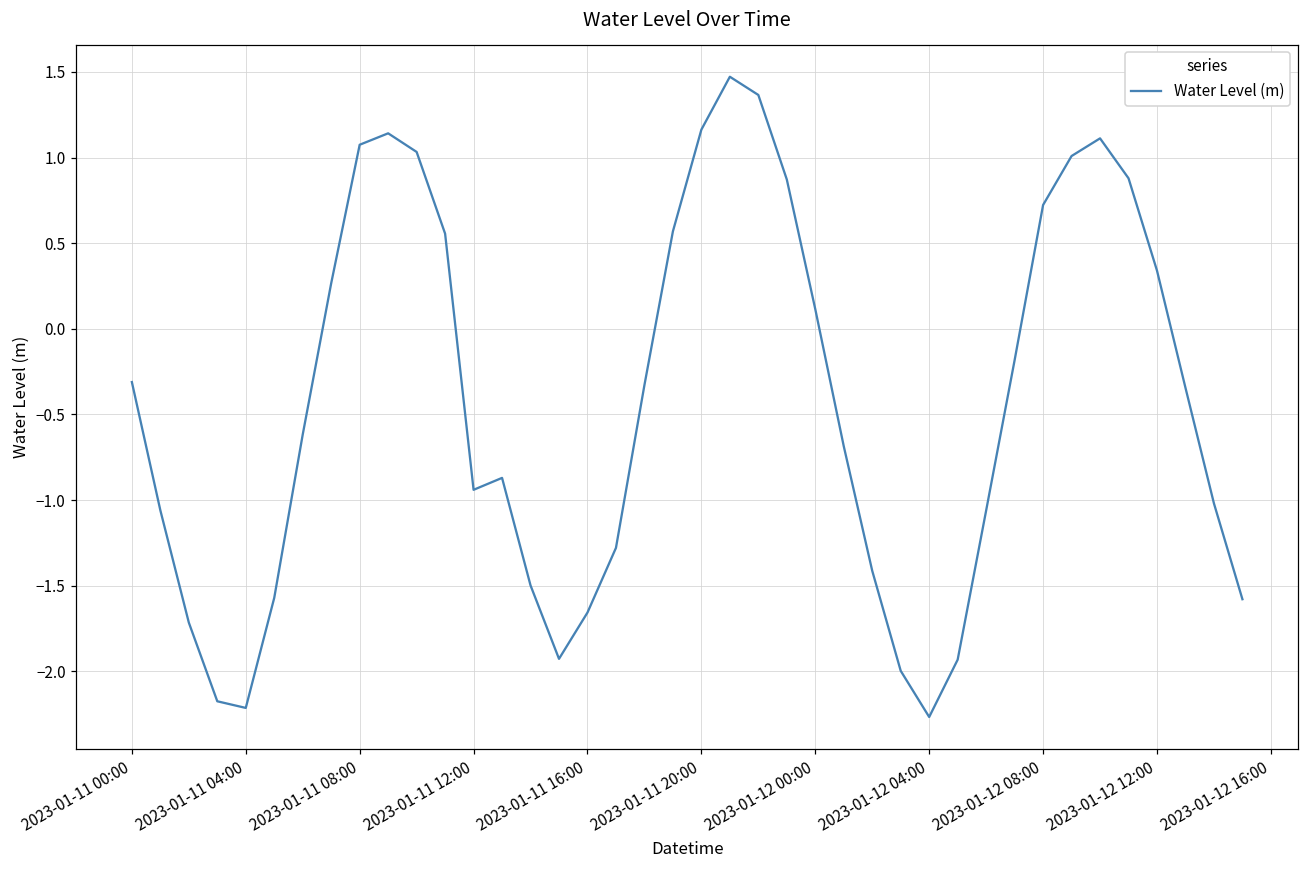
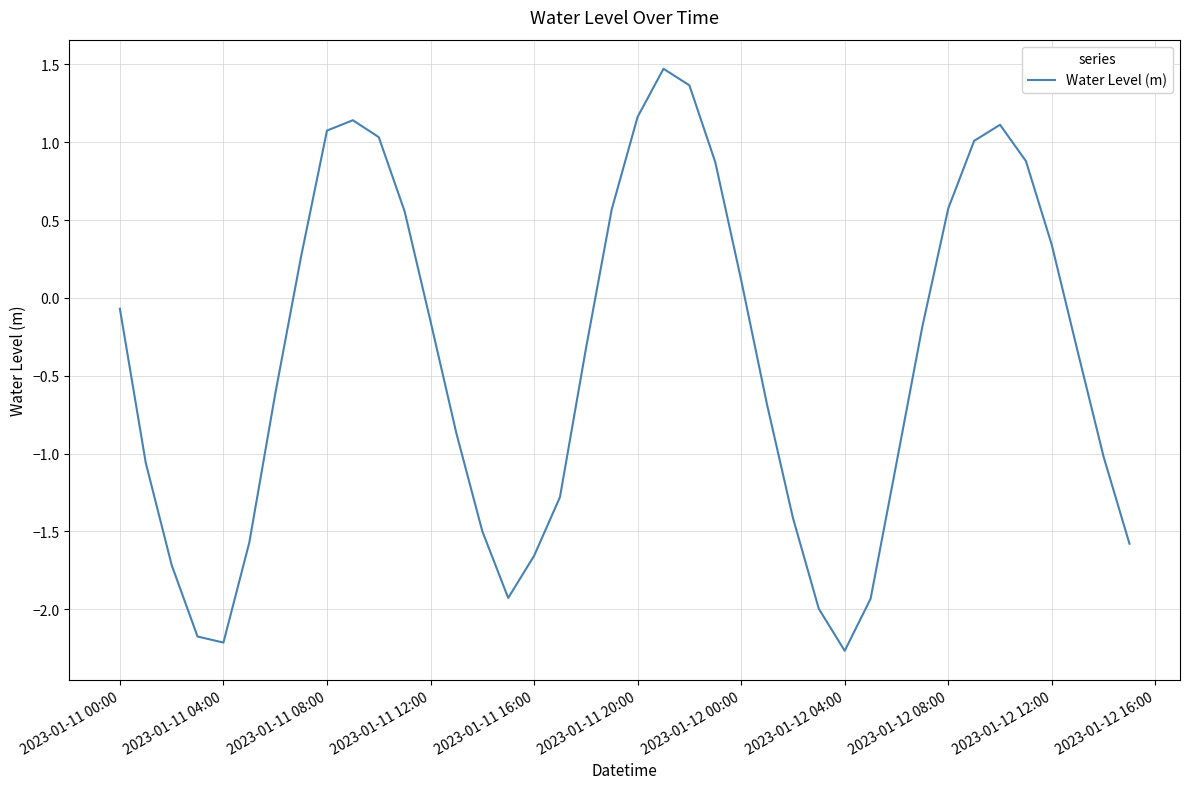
2023-01-11 00:00: -0.31 -> -0.07
2023-01-11 12:00: -0.94 -> -0.15
2023-01-12 08:00: 0.72 -> 0.58
